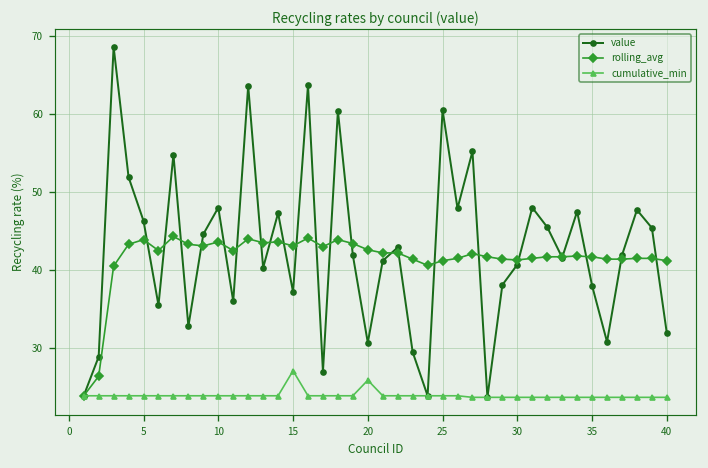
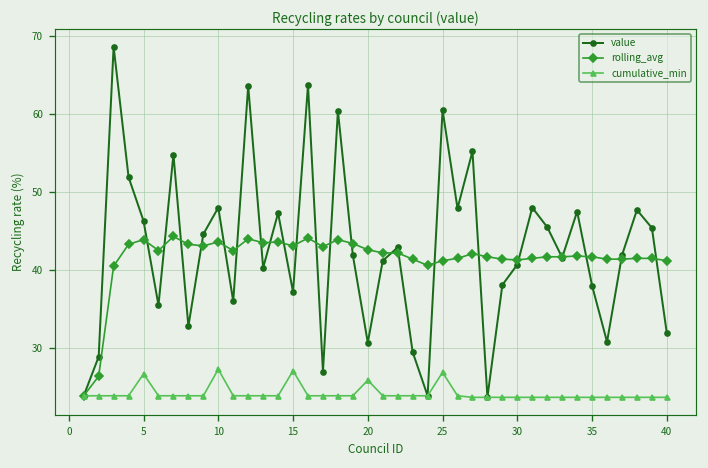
cumulative_min, 5: 24 -> 27
cumulative_min, 10: 24 -> 27
cumulative_min, 25: 24 -> 27
